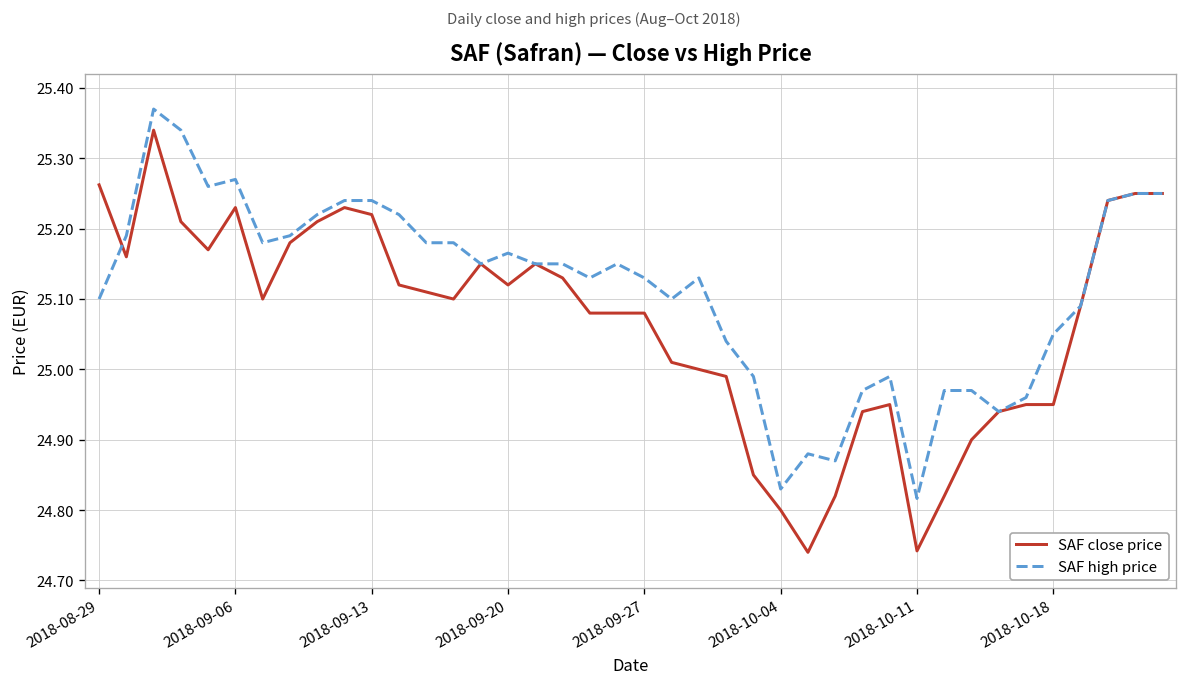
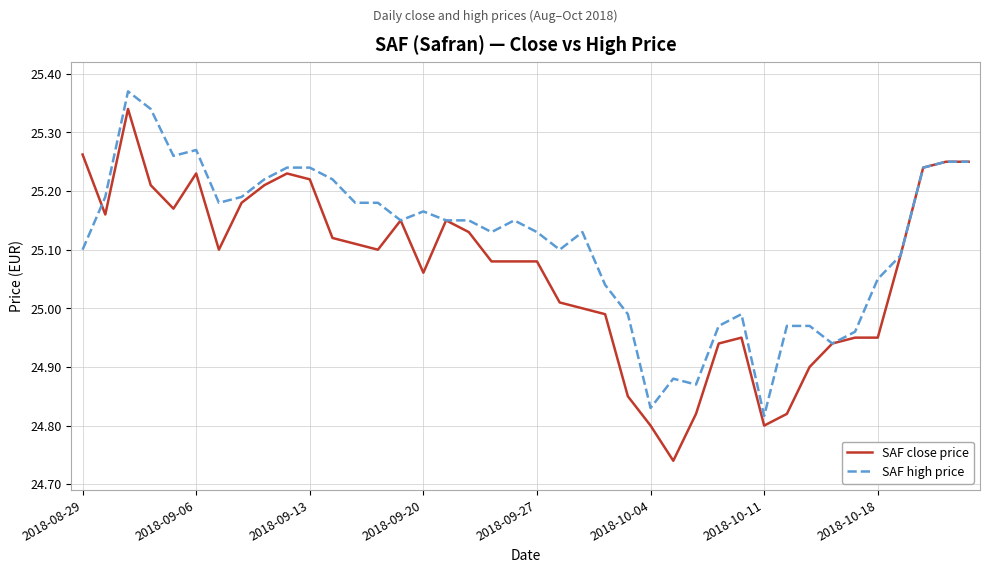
SAF close price, 2018-09-20: 25.12 -> 25.06
SAF close price, 2018-10-11: 24.74 -> 24.80
